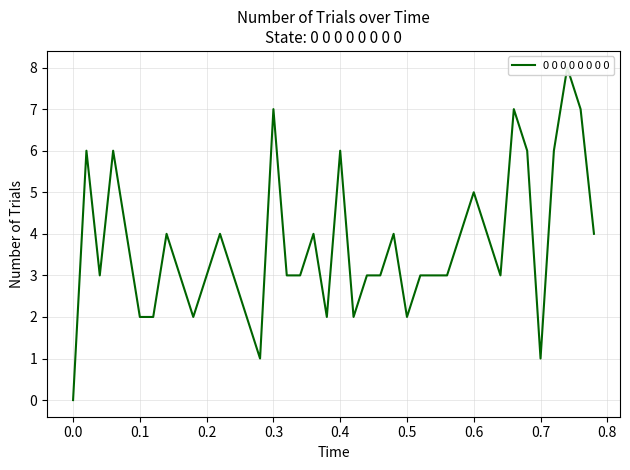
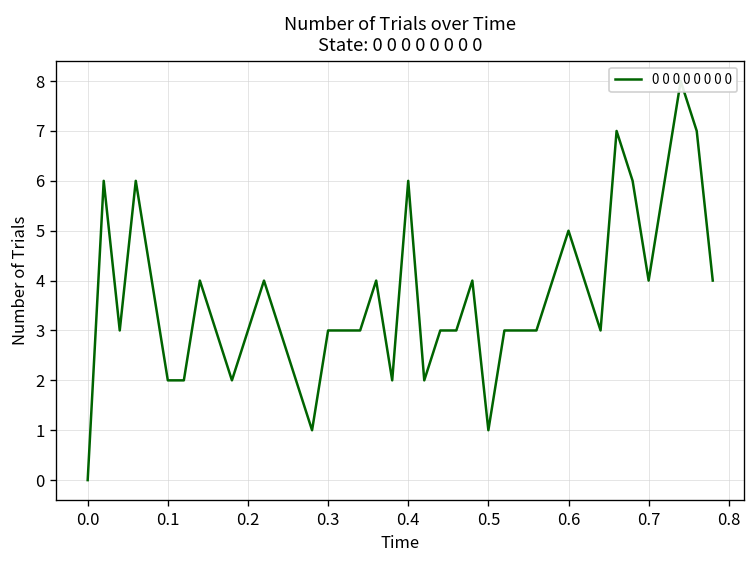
0.3: 7 -> 3
0.5: 2 -> 1
0.7: 1 -> 4
